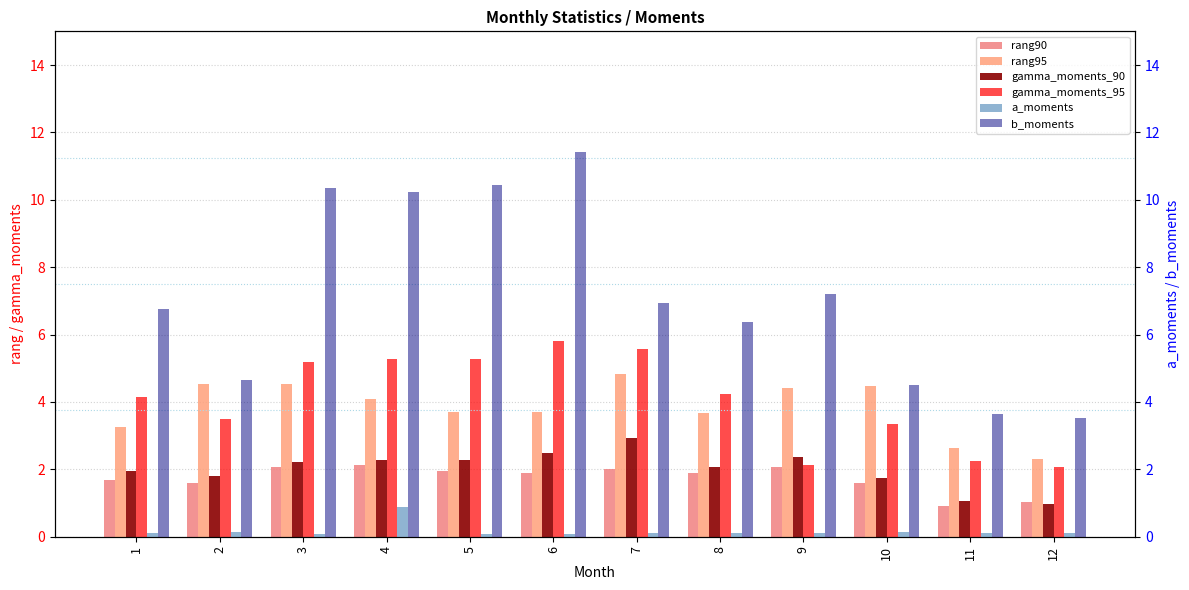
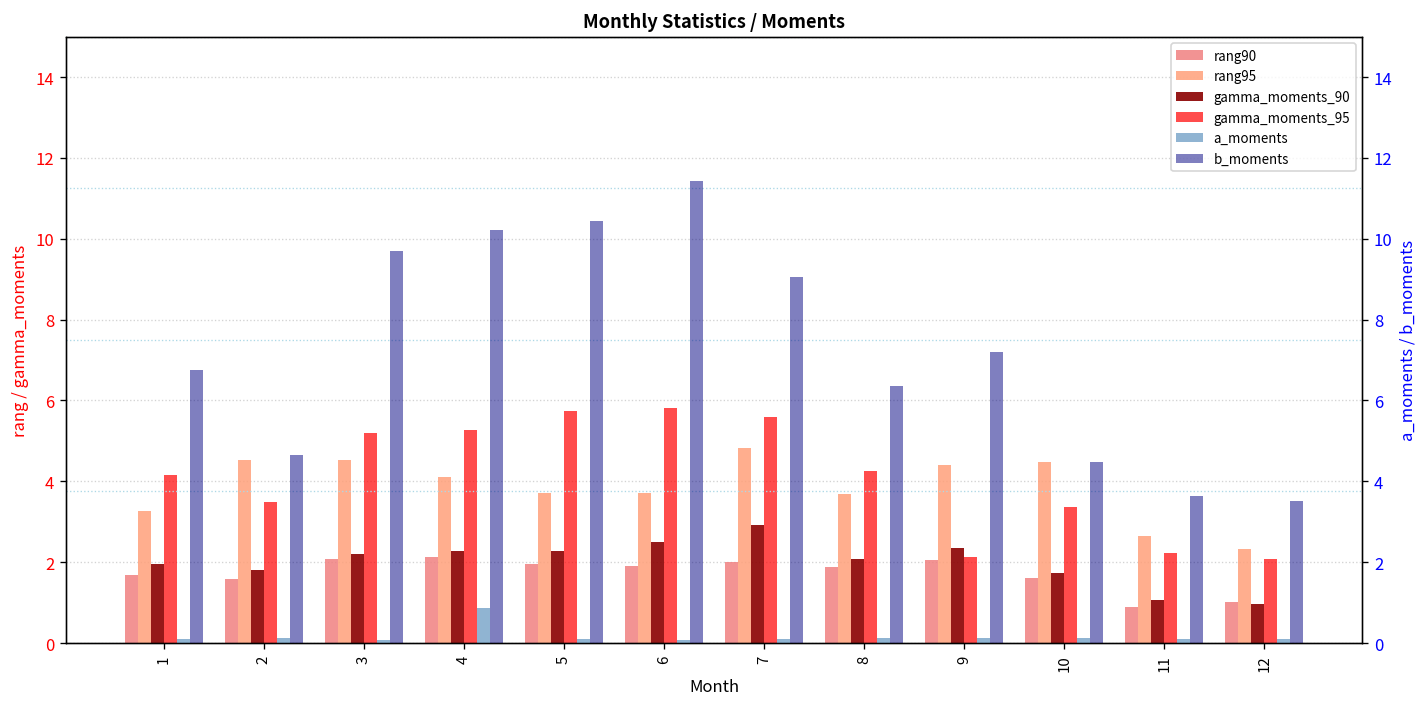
gamma_moments_95, 5: 5.3 -> 5.7
b_moments, 3: 10.4 -> 9.7
b_moments, 7: 6.9 -> 9.1
